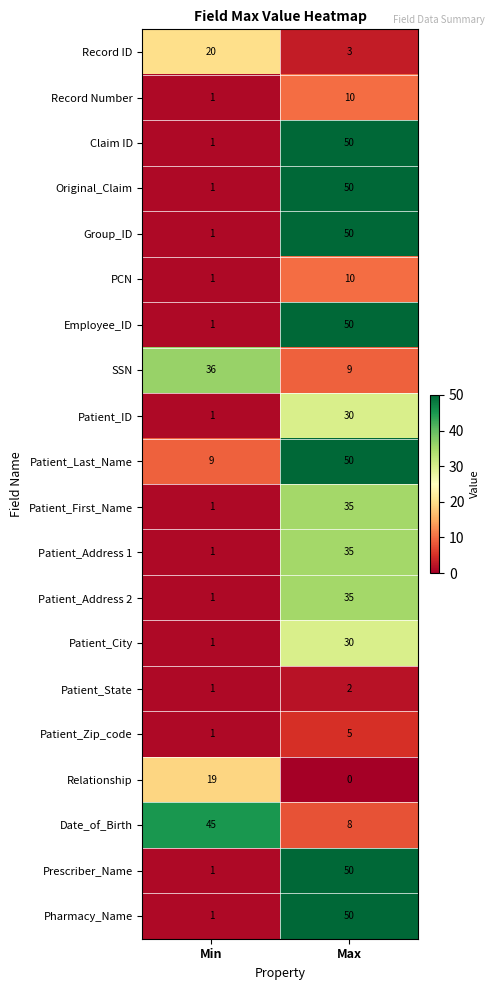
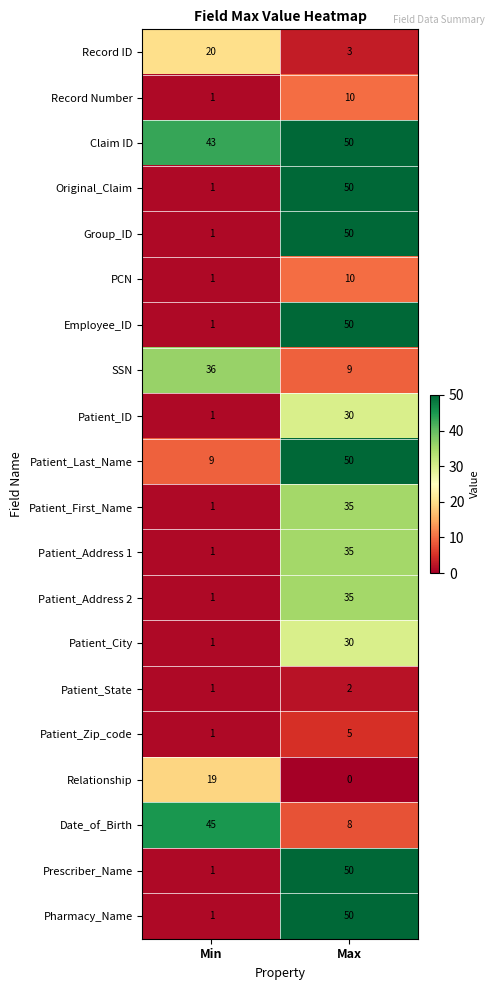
Claim ID, Min: 1 -> 43
